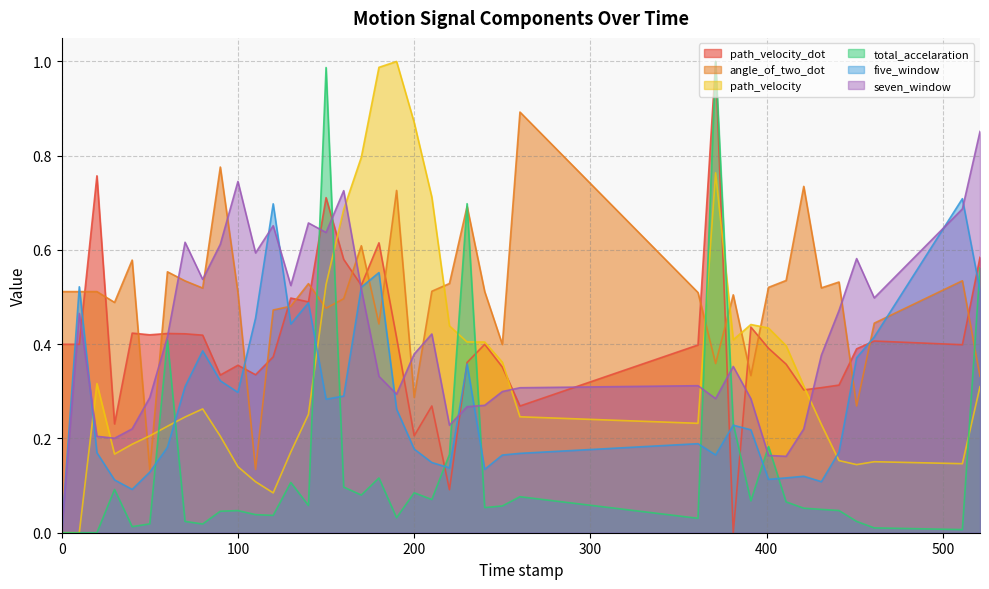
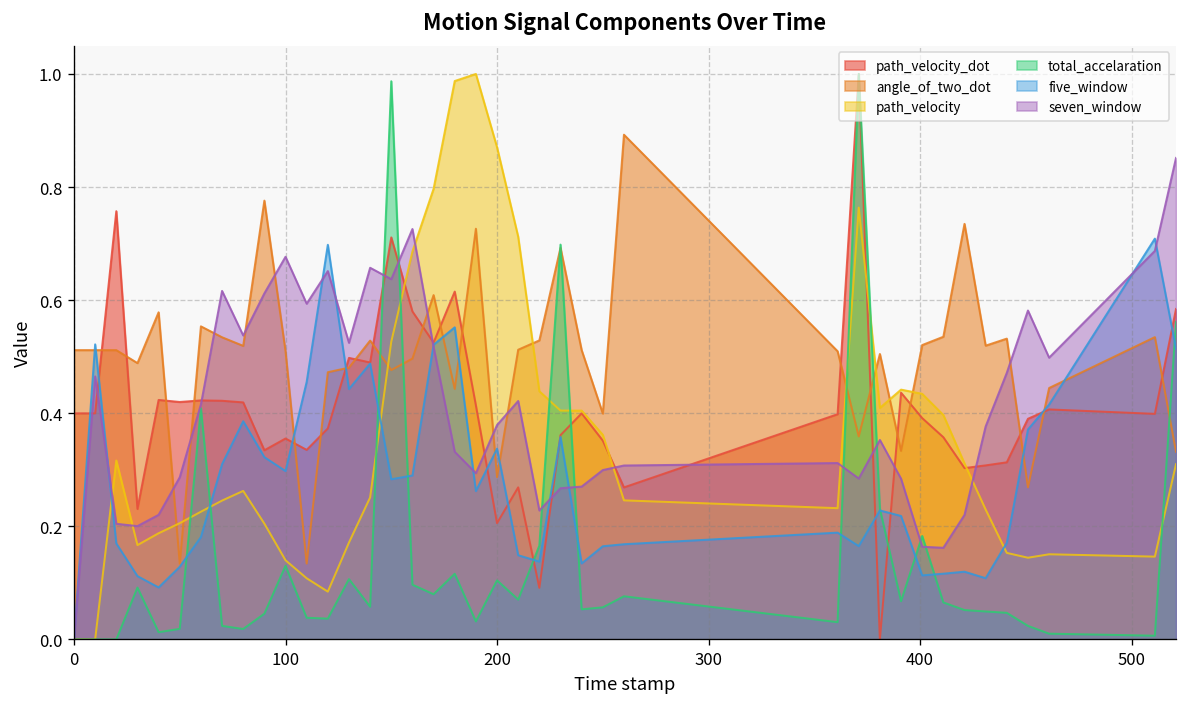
total_accelaration, 100: 0.05 -> 0.13
seven_window, 100: 0.75 -> 0.68
total_accelaration, 200: 0.08 -> 0.10
five_window, 200: 0.18 -> 0.34
